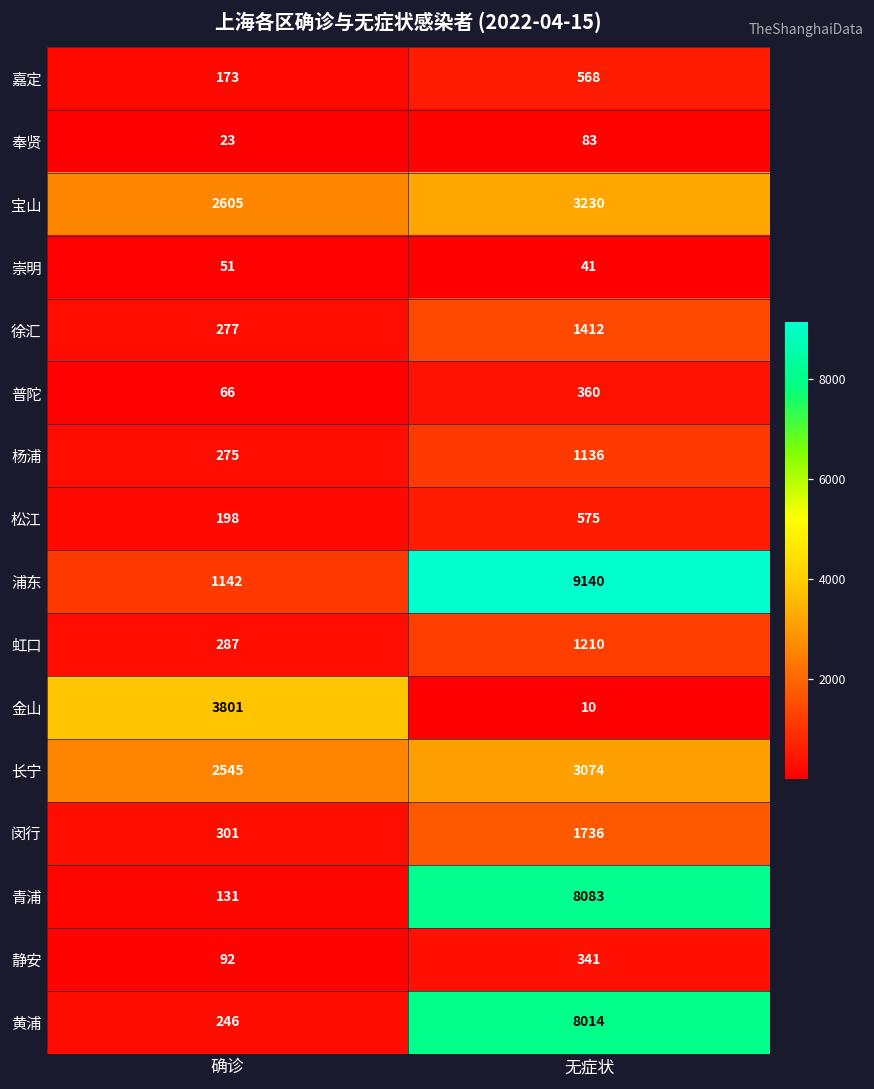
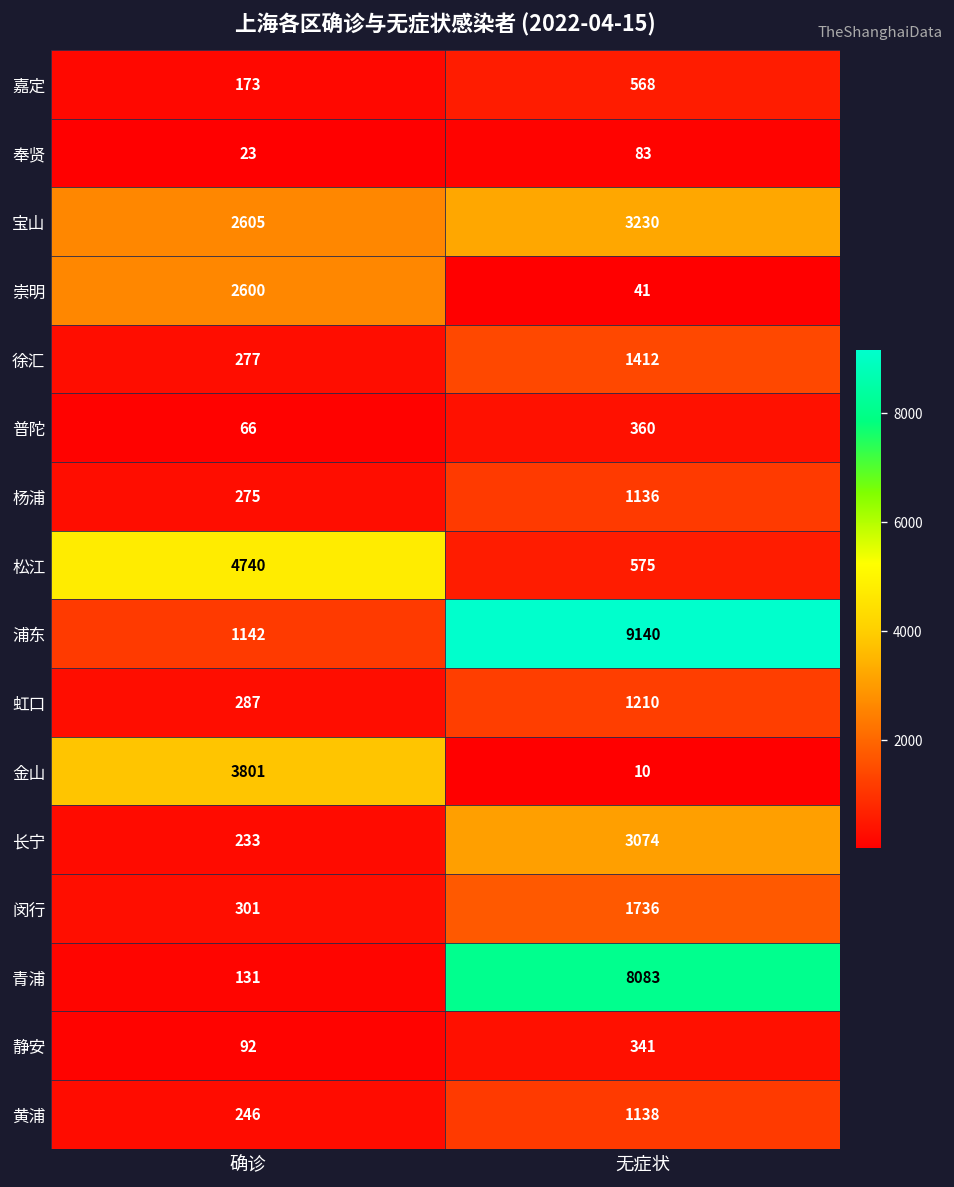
崇明, 确诊: 51 -> 2600
松江, 确诊: 198 -> 4740
长宁, 确诊: 2545 -> 233
黄浦, 无症状: 8014 -> 1138
